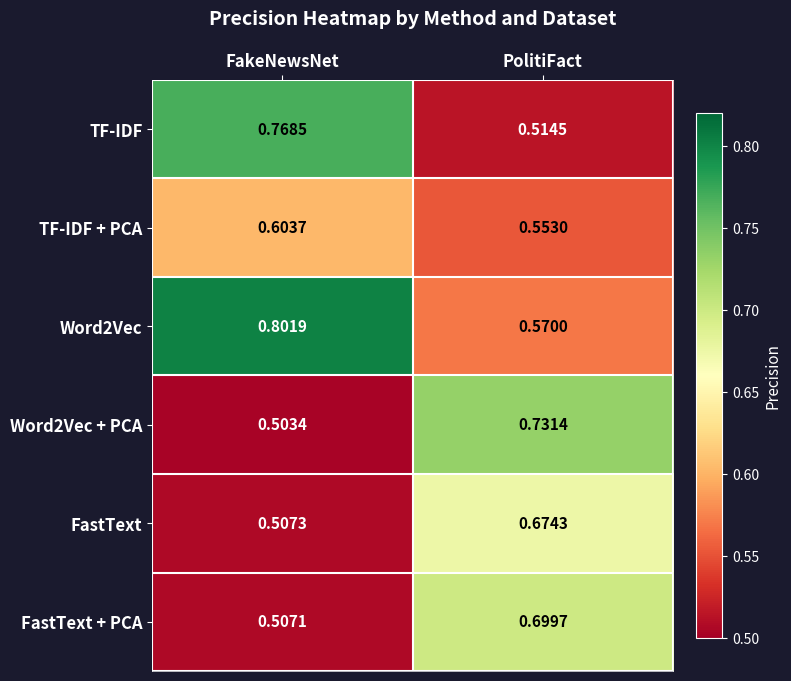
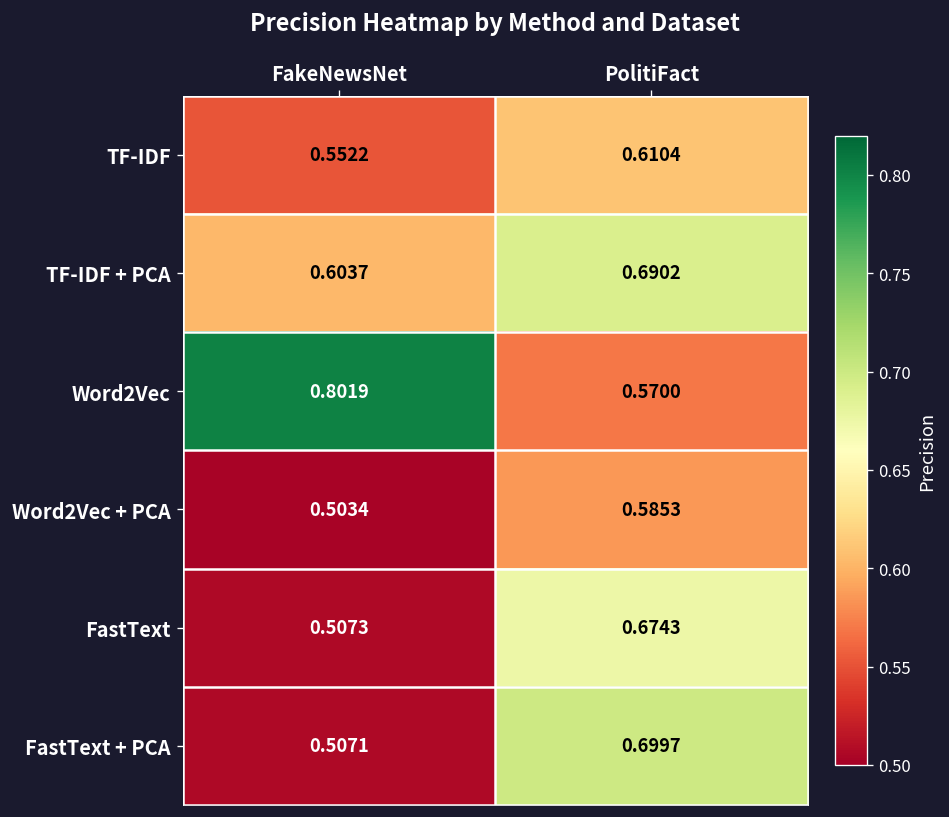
TF-IDF, FakeNewsNet: 0.7685 -> 0.5522
TF-IDF, PolitiFact: 0.5145 -> 0.6104
TF-IDF + PCA, PolitiFact: 0.5530 -> 0.6902
Word2Vec + PCA, PolitiFact: 0.7314 -> 0.5853
